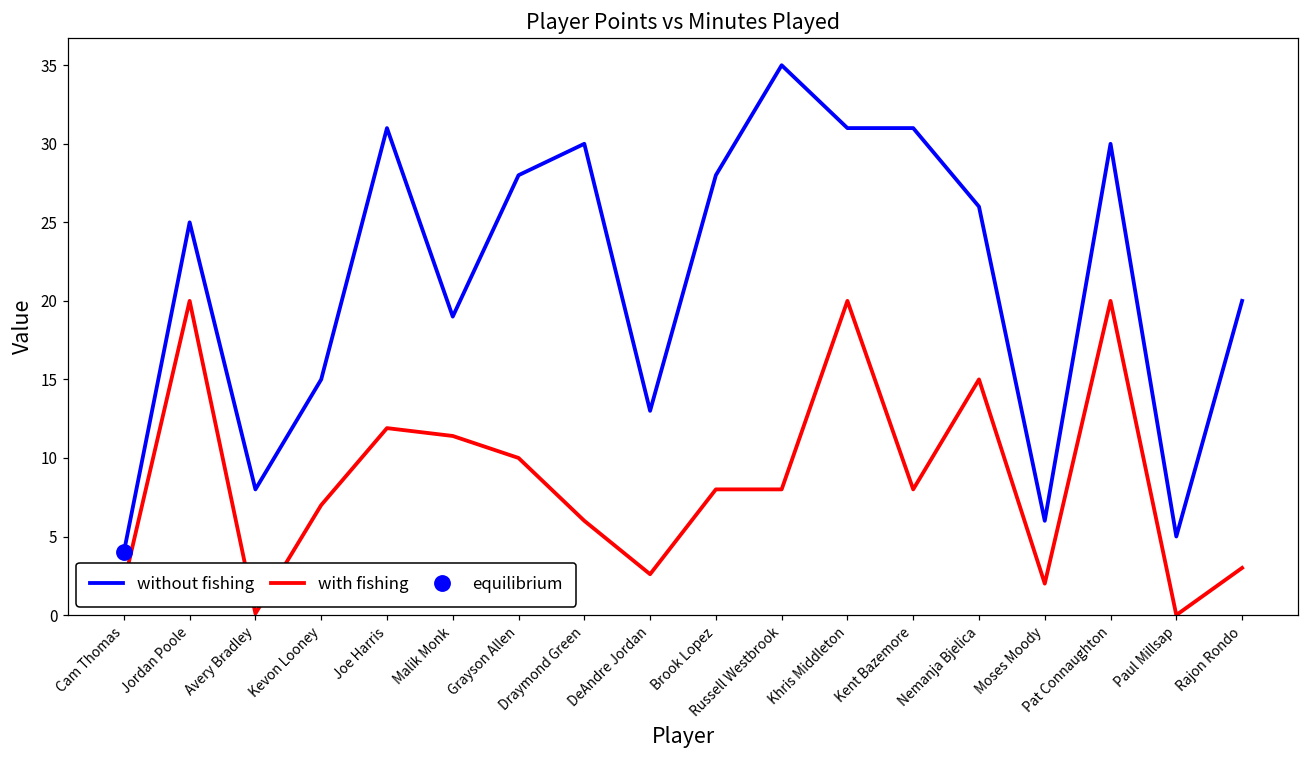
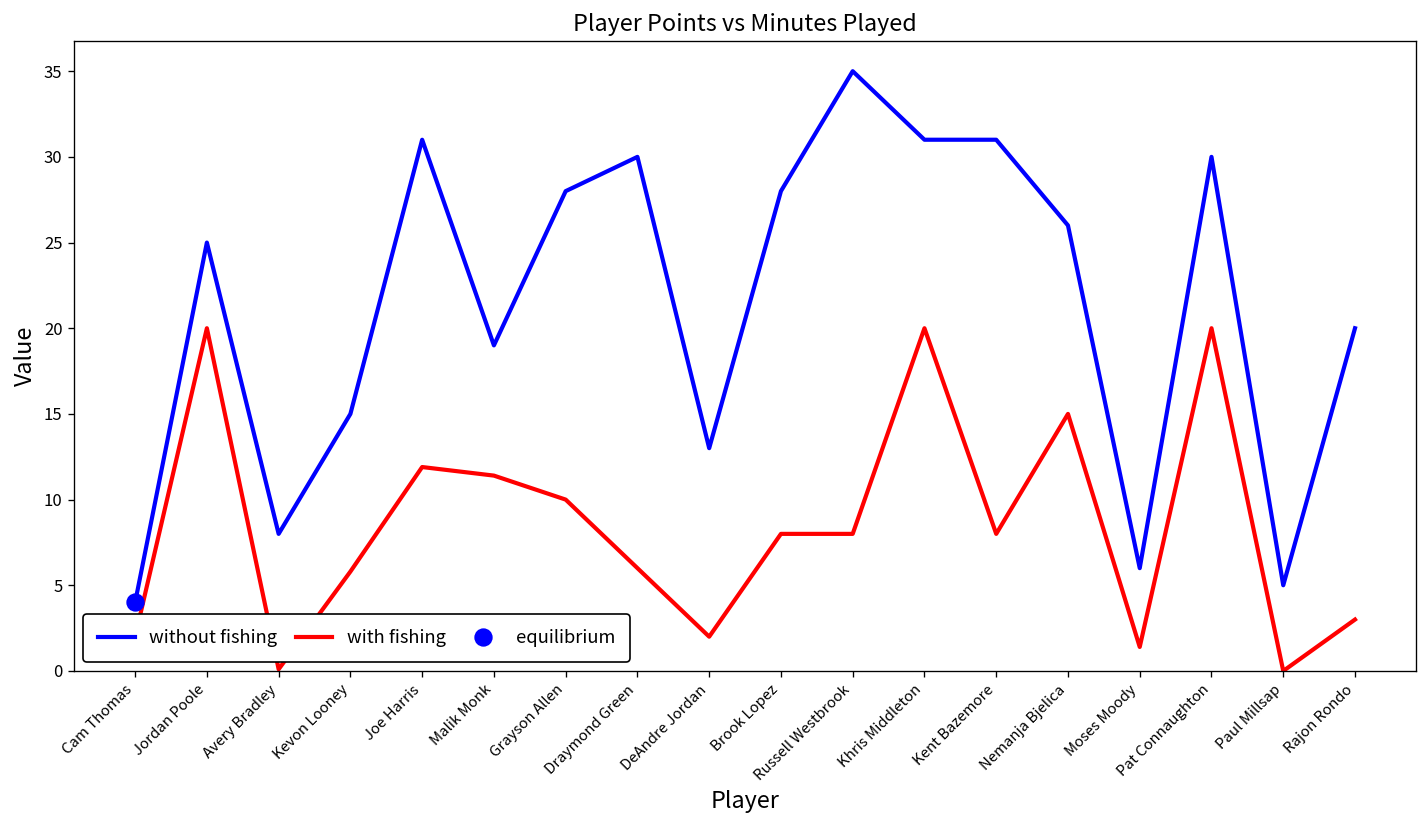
with fishing, Kevon Looney: 7.0 -> 5.8
with fishing, DeAndre Jordan: 2.6 -> 2.0
with fishing, Moses Moody: 2.0 -> 1.4
